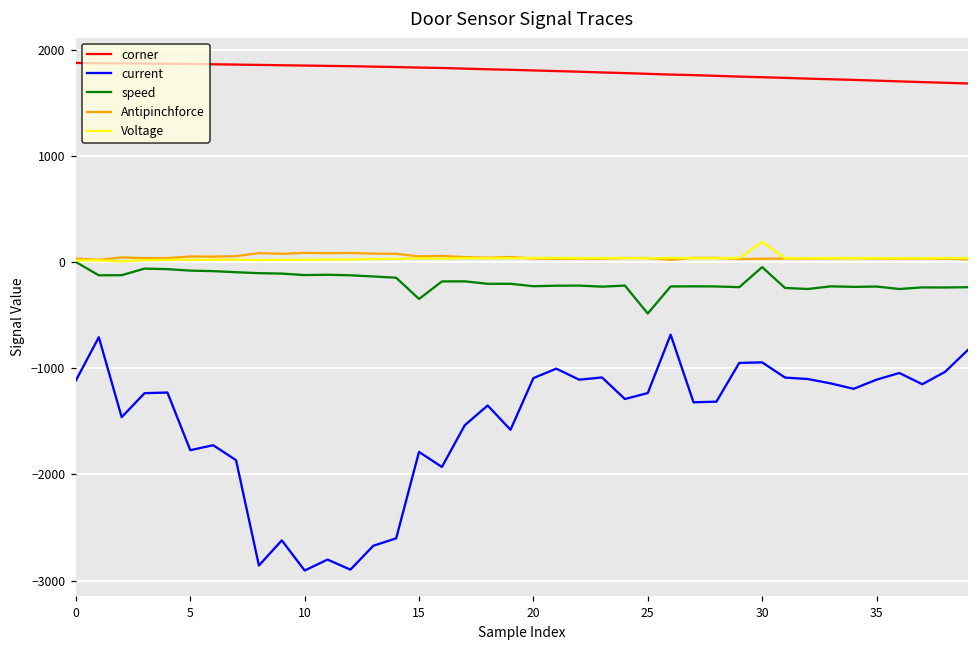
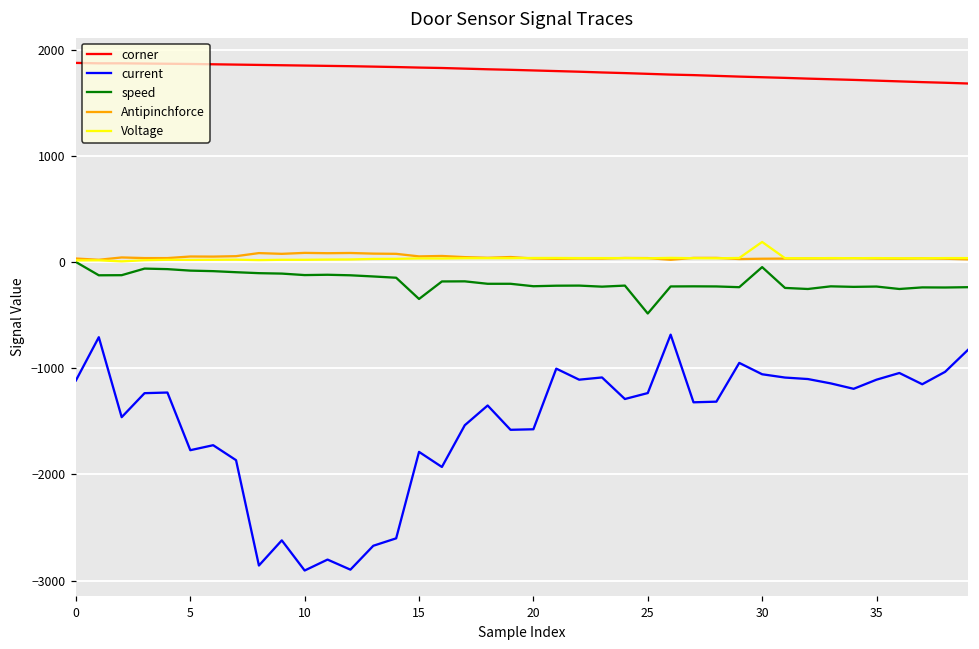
current, 20: -1100 -> -1600
current, 30: -900 -> -1100
